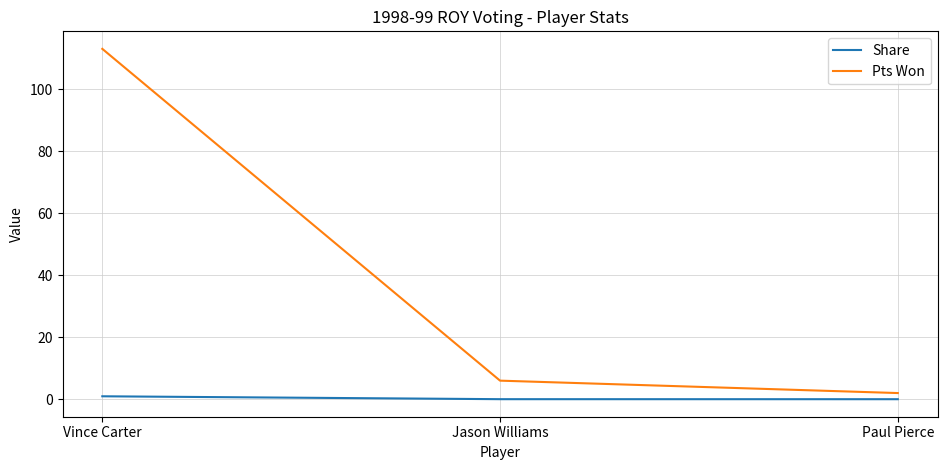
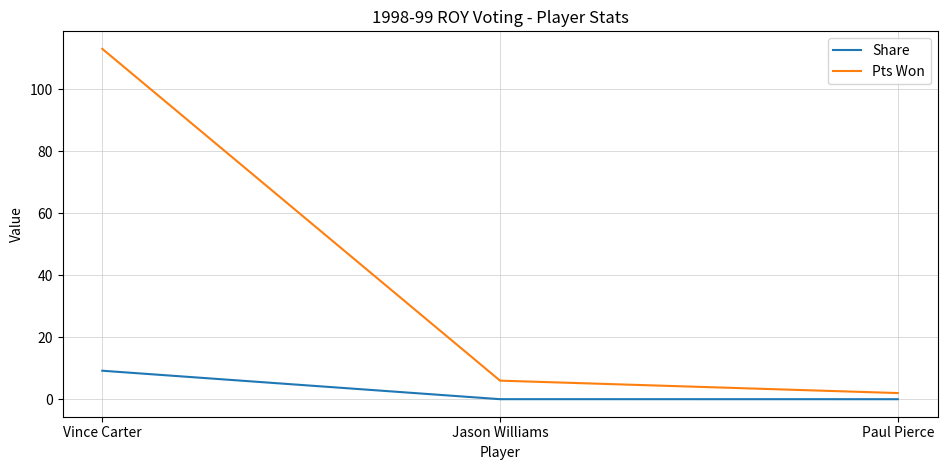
Share, Vince Carter: 1 -> 9
